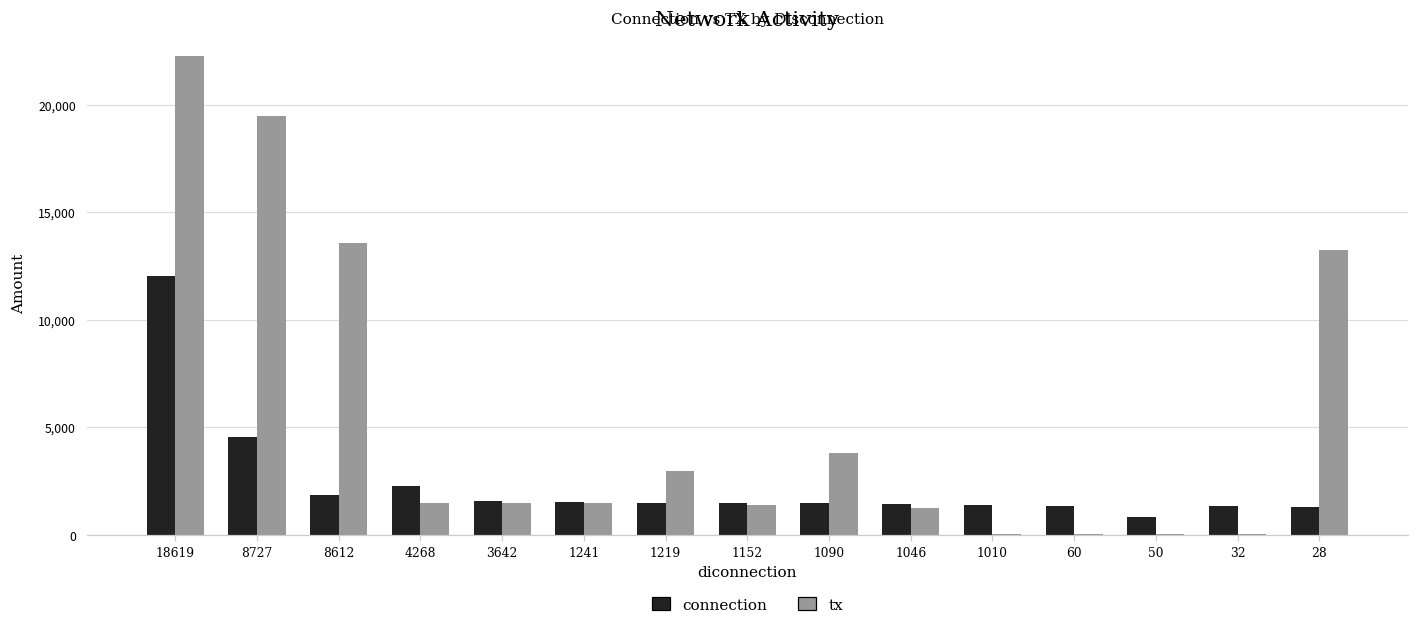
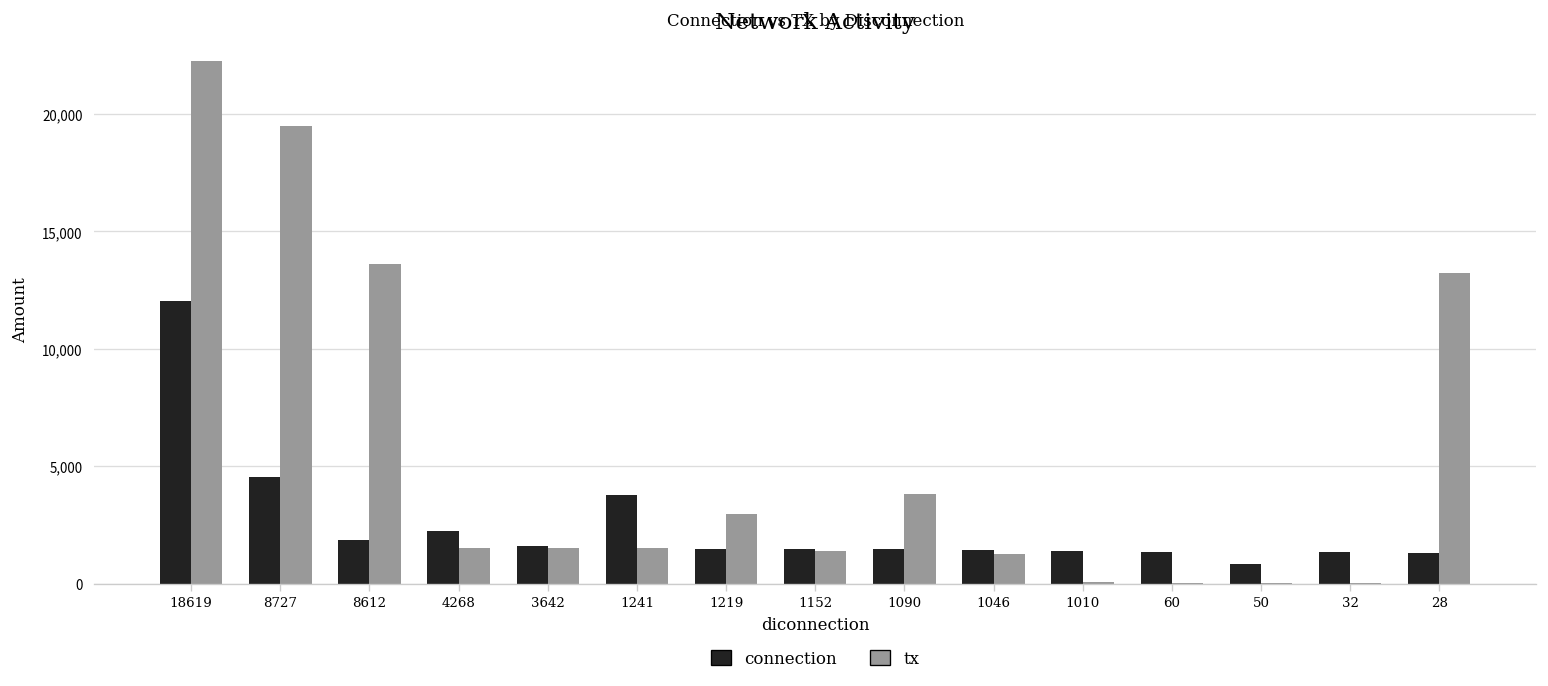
connection, 1241: 1,500 -> 3,800
